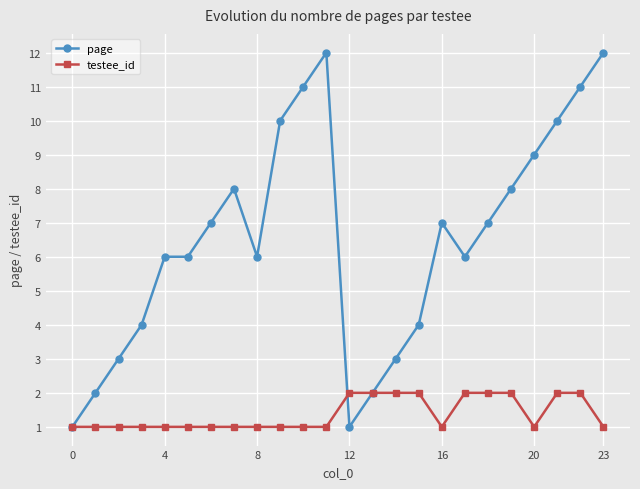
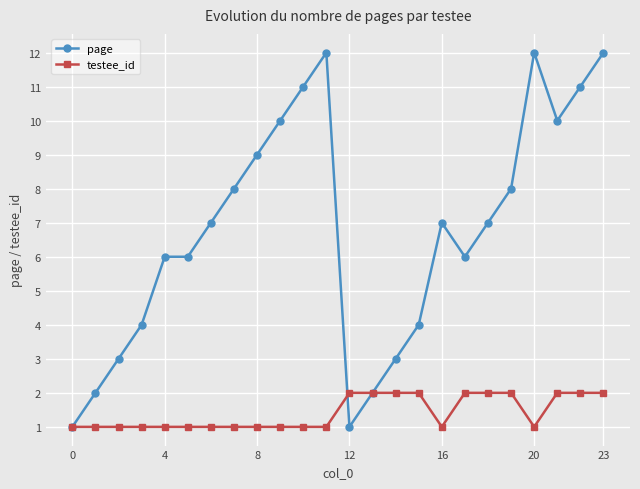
page, 8: 6 -> 9
page, 20: 9 -> 12
testee_id, 23: 1 -> 2
